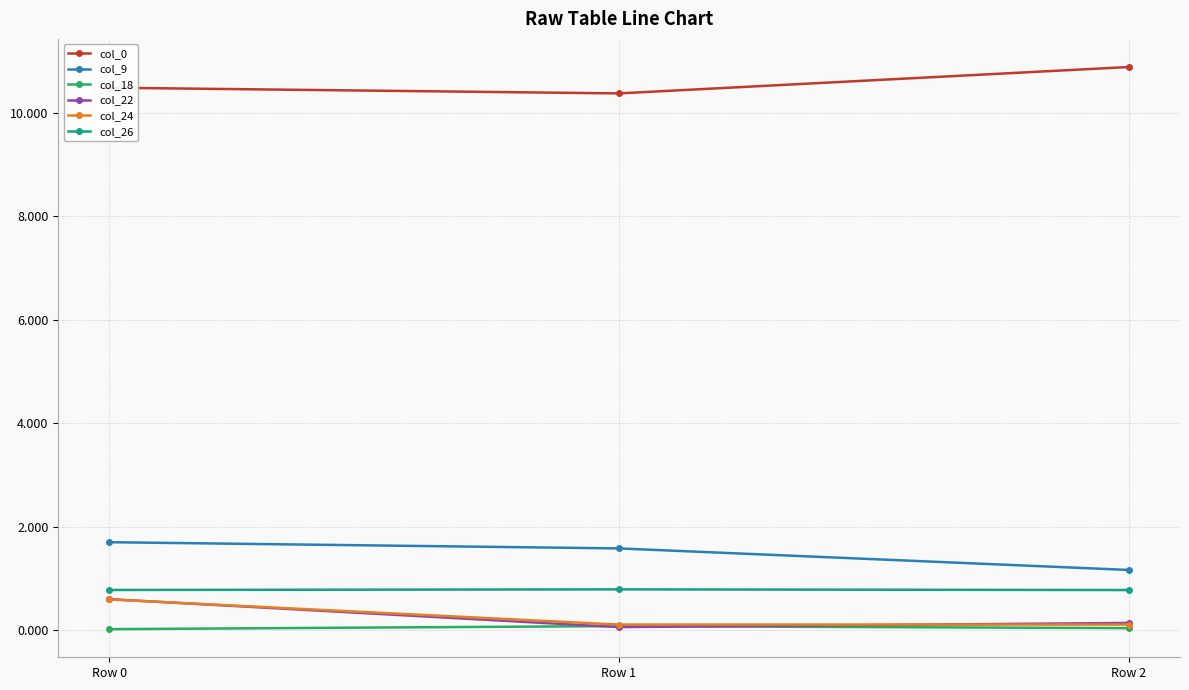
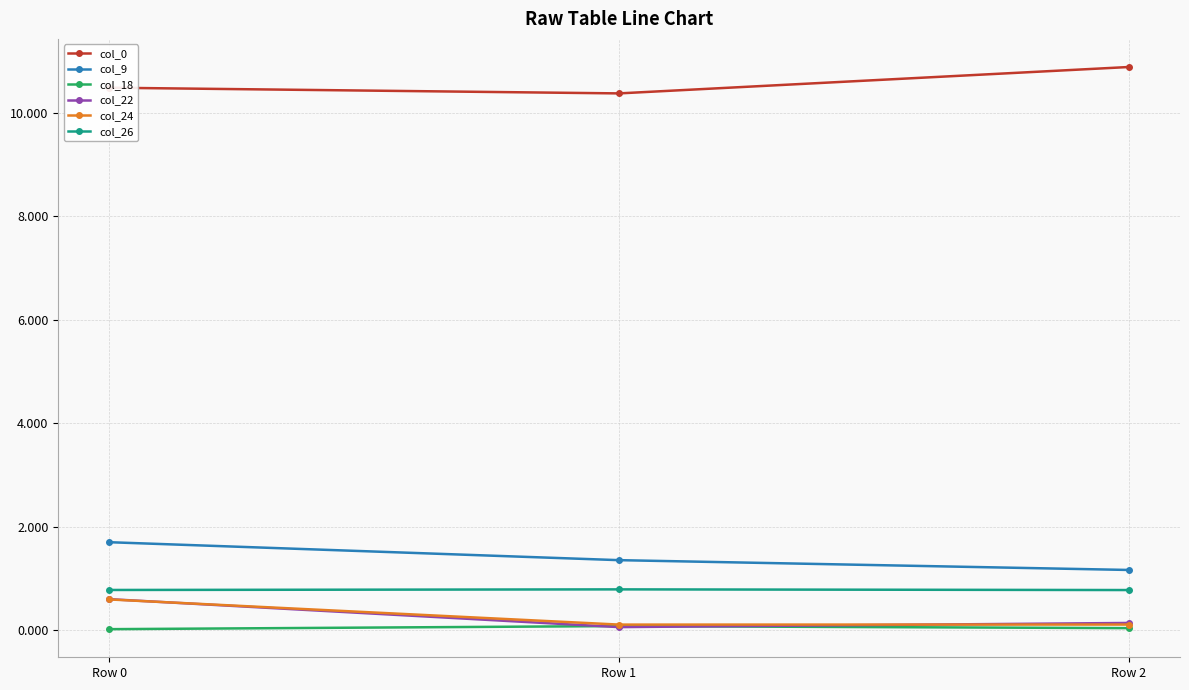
col_9, Row 1: 1.6 -> 1.4
